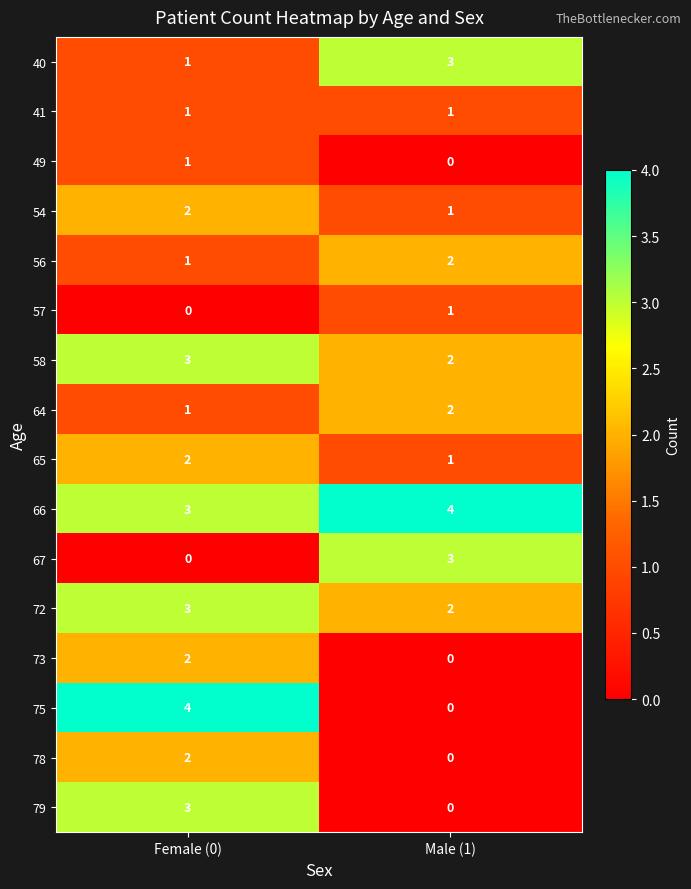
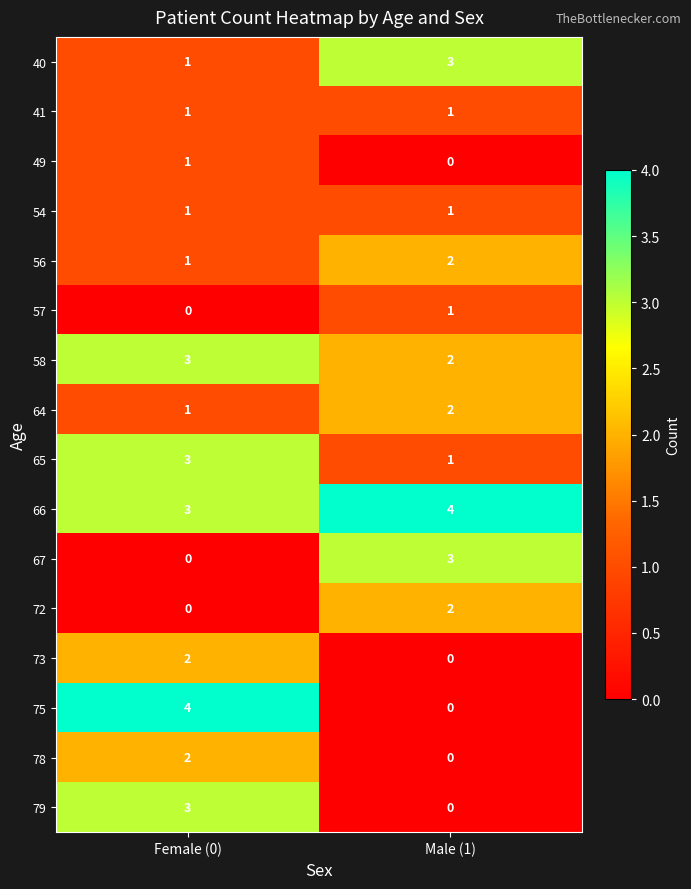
54, Female (0): 2 -> 1
65, Female (0): 2 -> 3
72, Female (0): 3 -> 0
